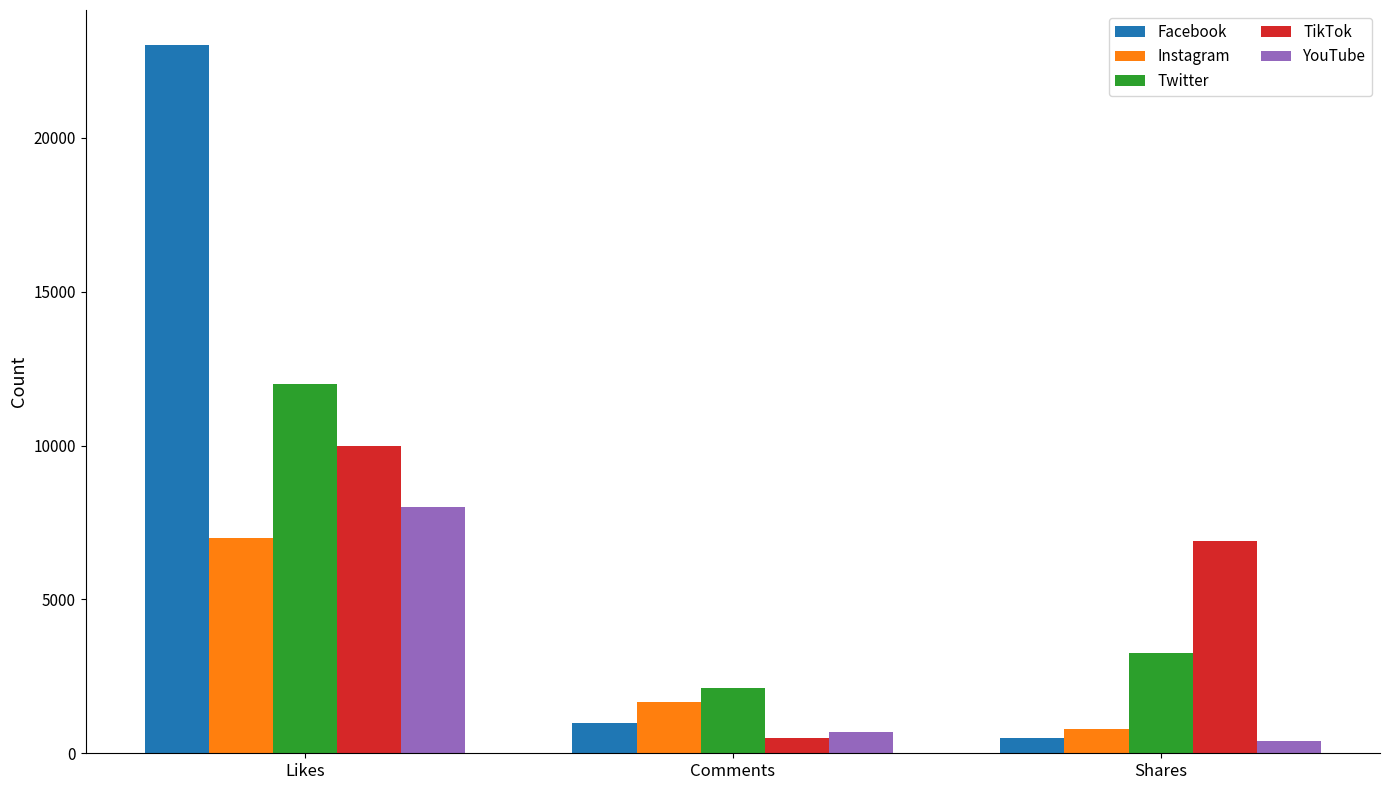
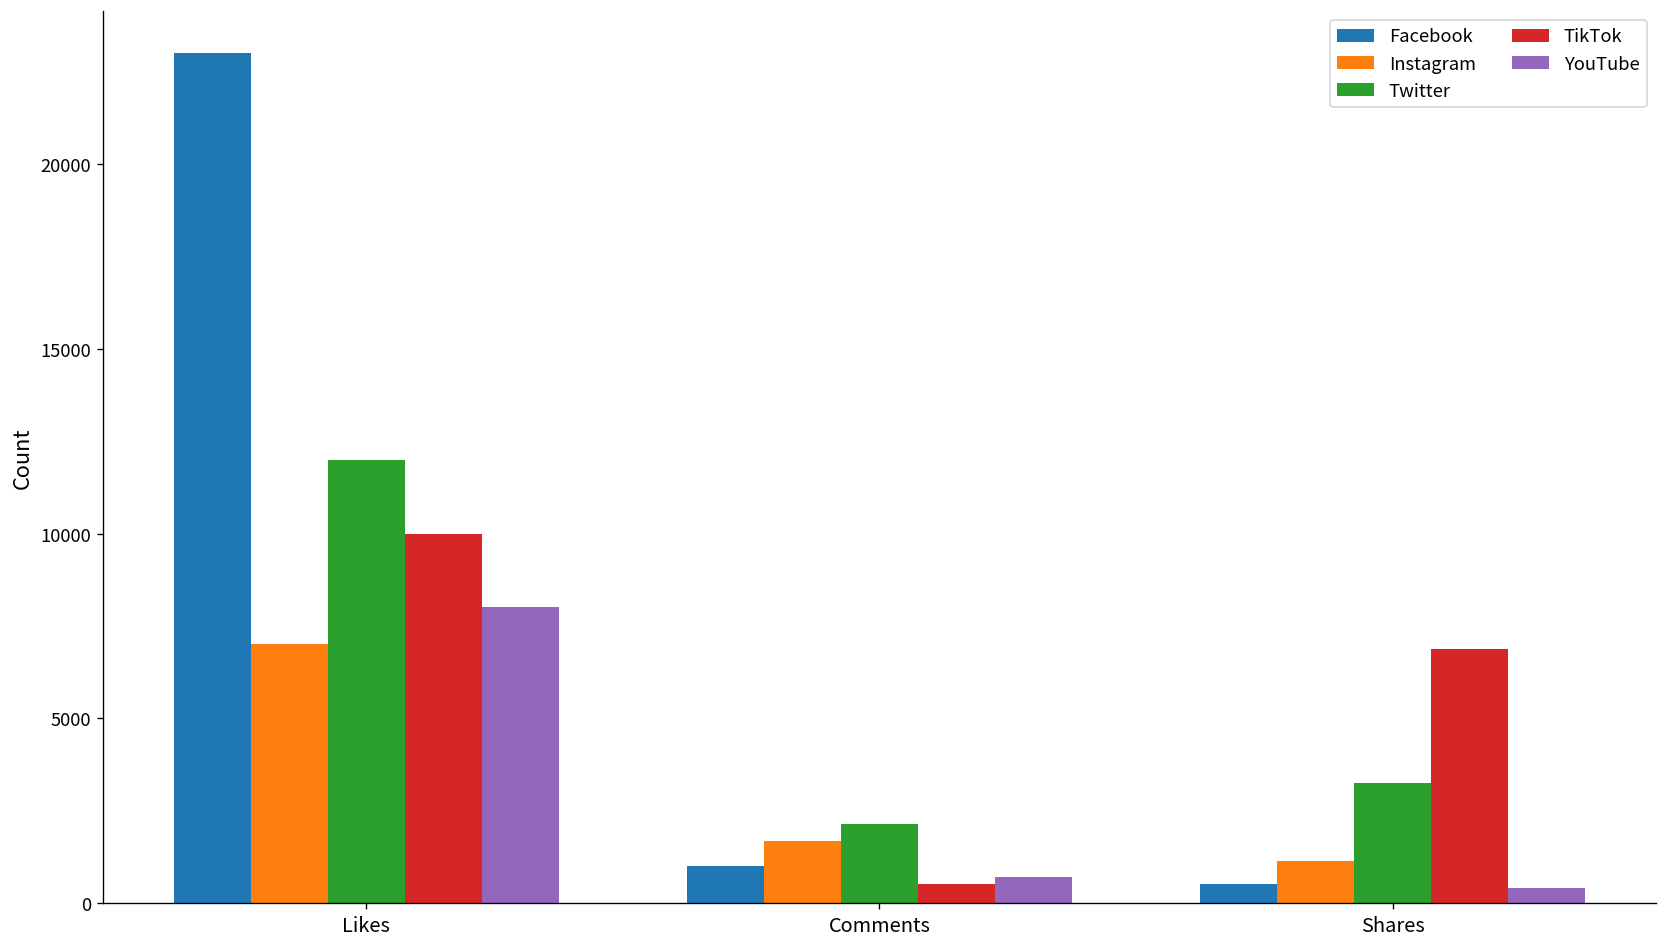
Instagram, Shares: 800 -> 1100
